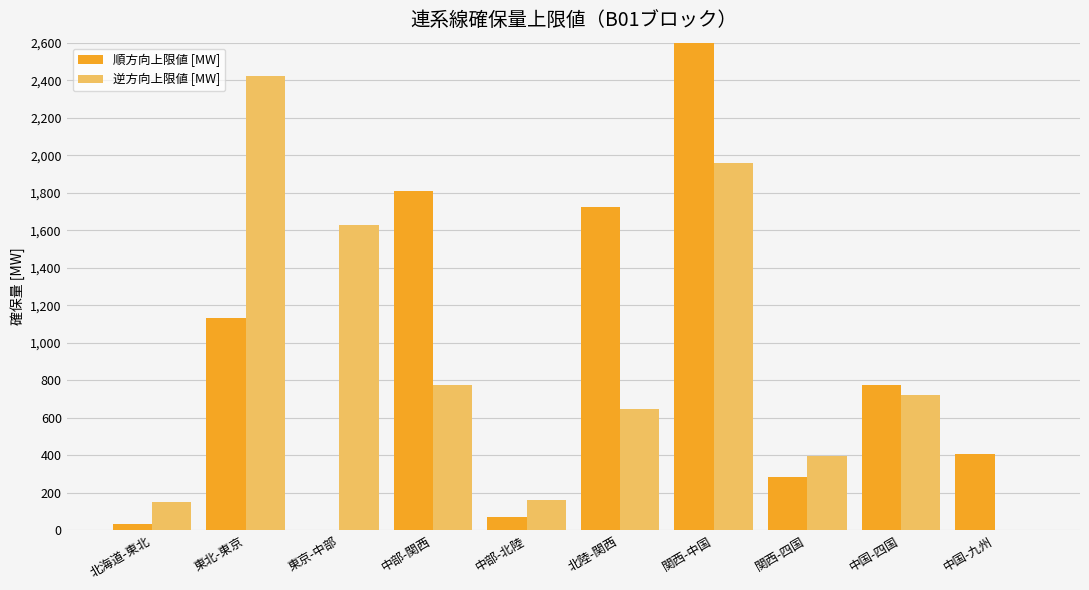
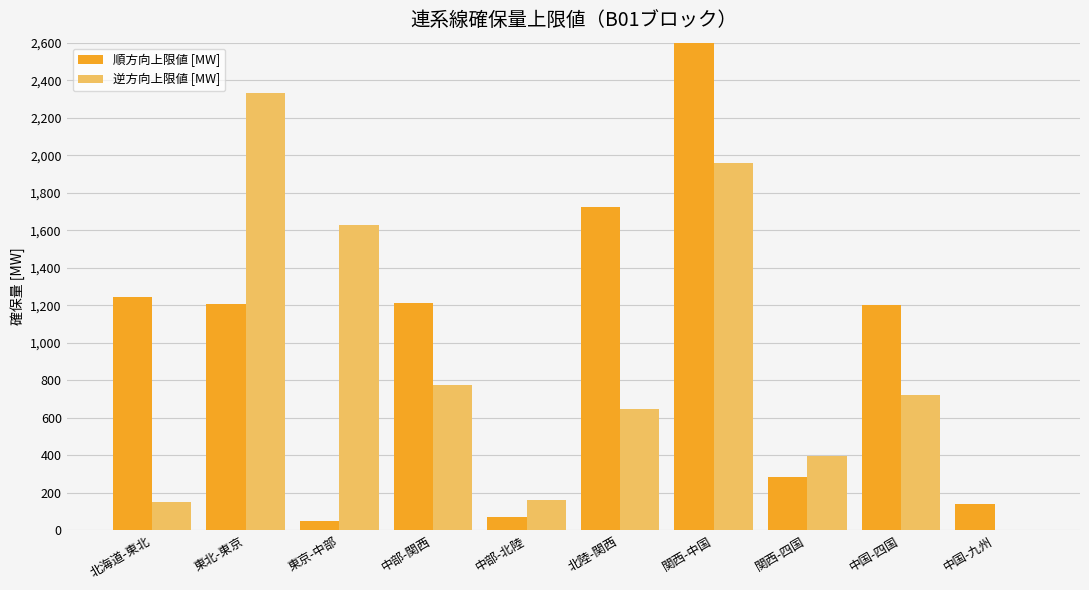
順方向上限値 [MW], 北海道-東北: 30 -> 1,240
順方向上限値 [MW], 東北-東京: 1,130 -> 1,210
逆方向上限値 [MW], 東北-東京: 2,420 -> 2,330
順方向上限値 [MW], 東京-中部: 0 -> 50
順方向上限値 [MW], 中部-関西: 1,810 -> 1,210
順方向上限値 [MW], 中国-四国: 780 -> 1,200
順方向上限値 [MW], 中国-九州: 410 -> 140
